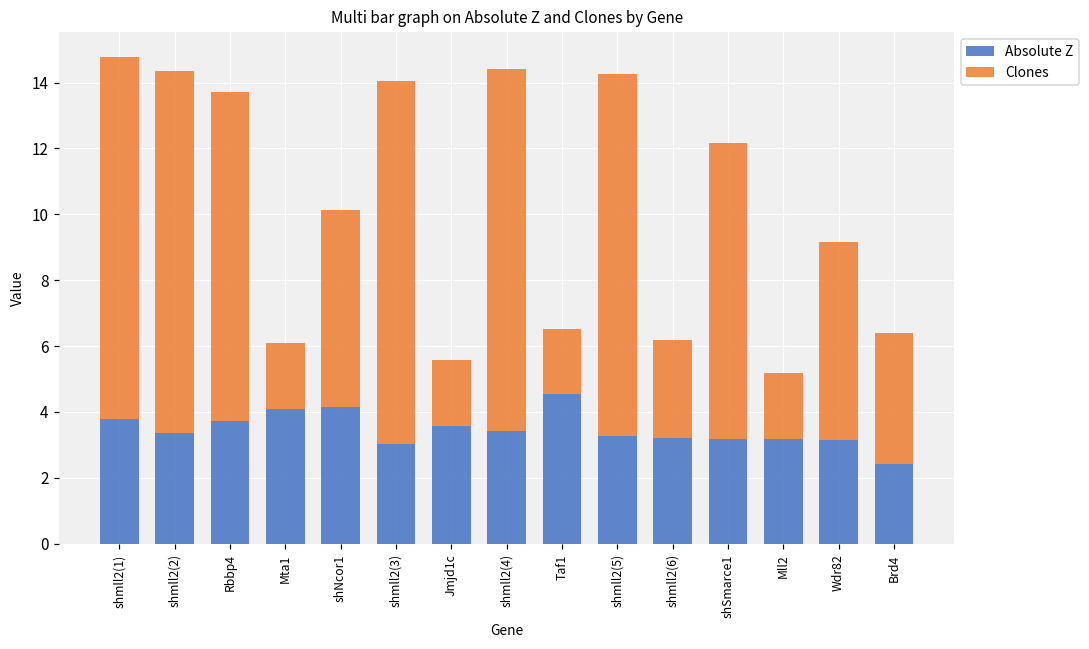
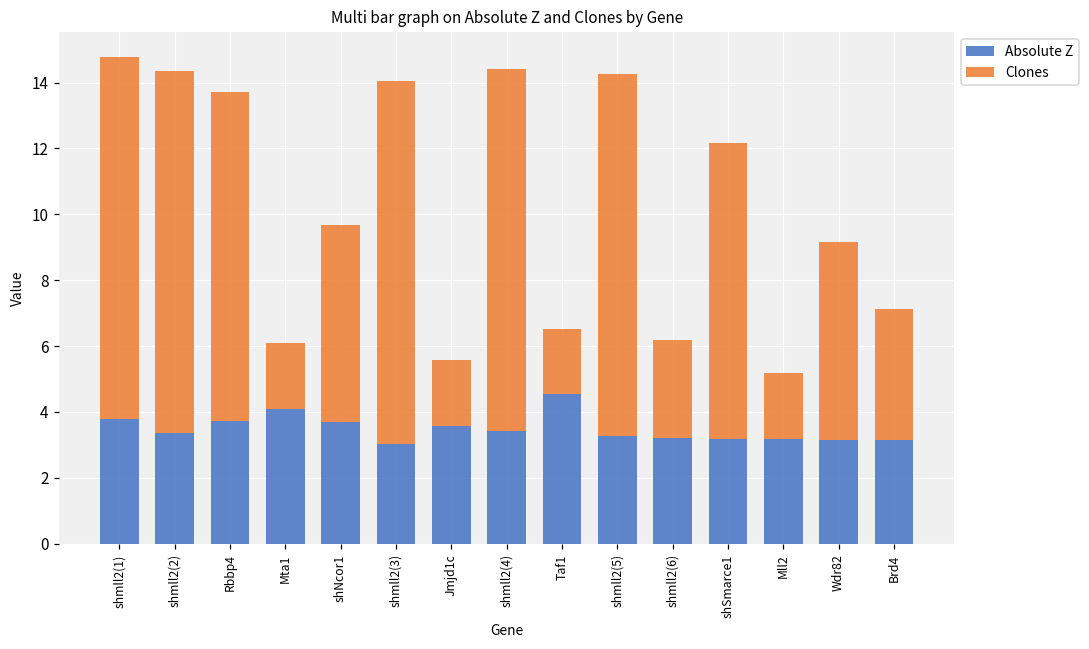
Absolute Z, shNcor1: 4.1 -> 3.7
Absolute Z, Brd4: 2.4 -> 3.1
